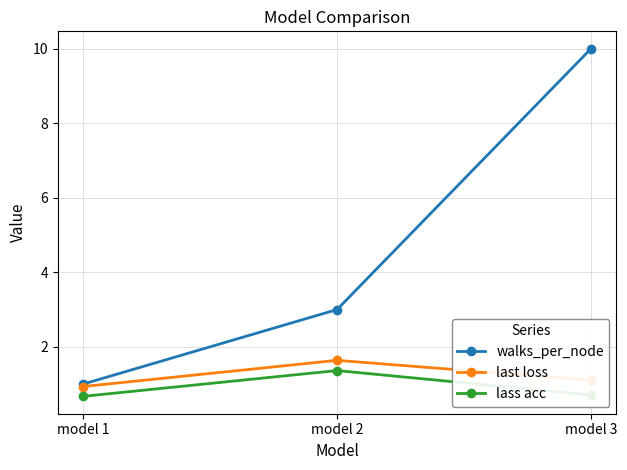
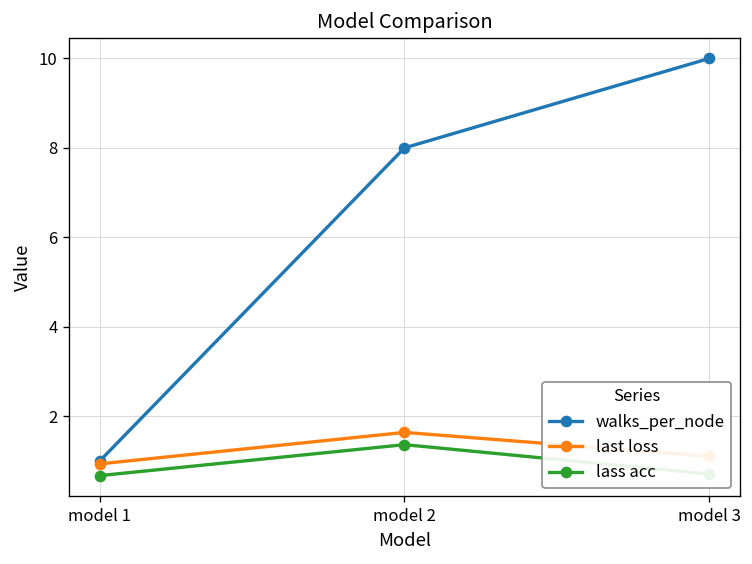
walks_per_node, model 2: 3 -> 8
